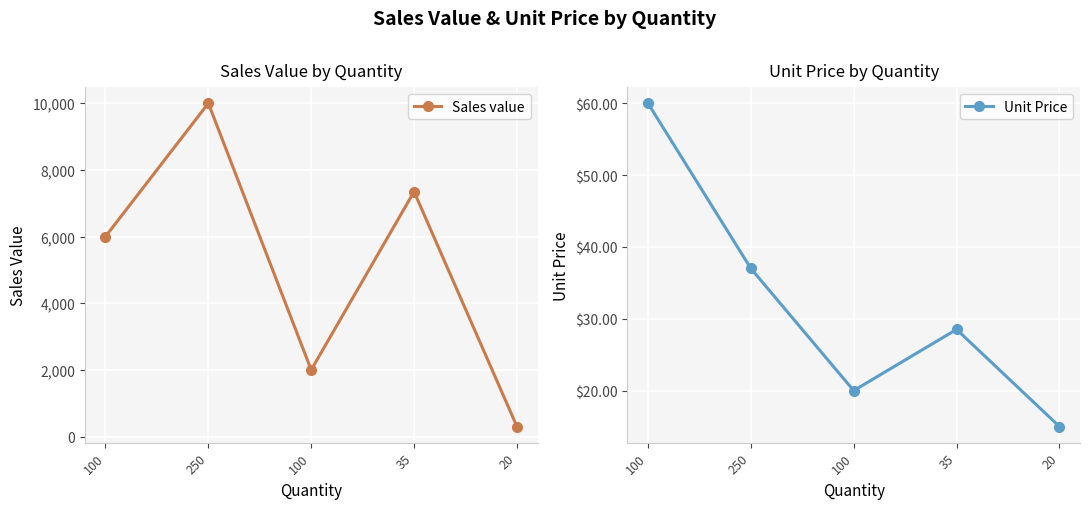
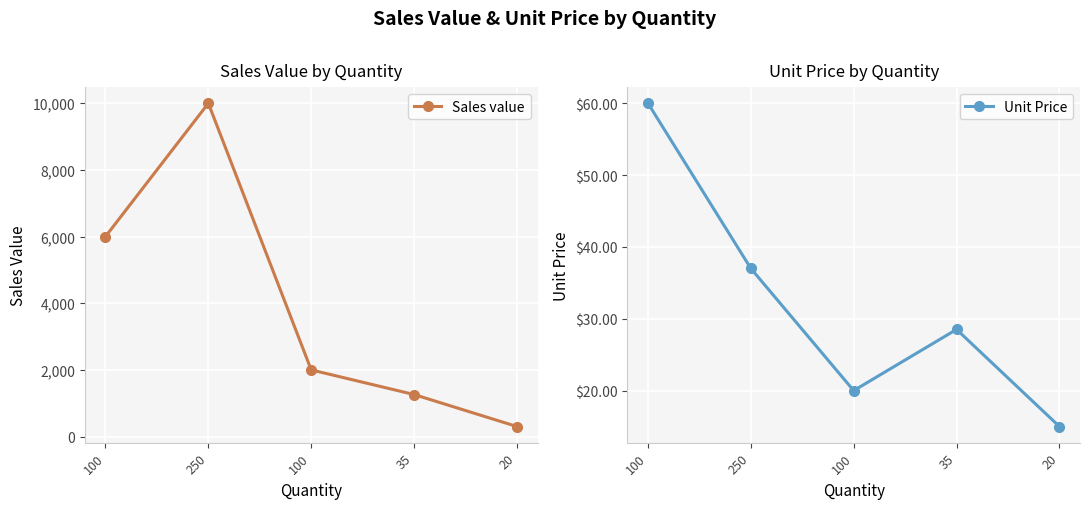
Sales Value by Quantity, 35: 7,300 -> 1,300
